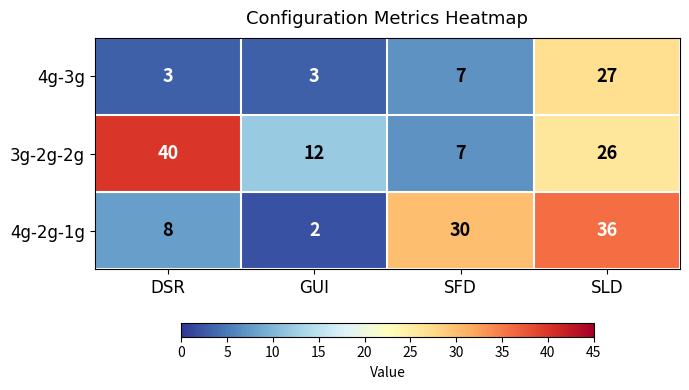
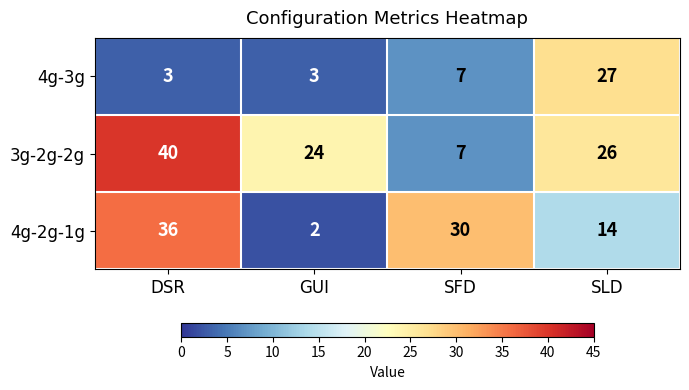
3g-2g-2g, GUI: 12 -> 24
4g-2g-1g, DSR: 8 -> 36
4g-2g-1g, SLD: 36 -> 14
